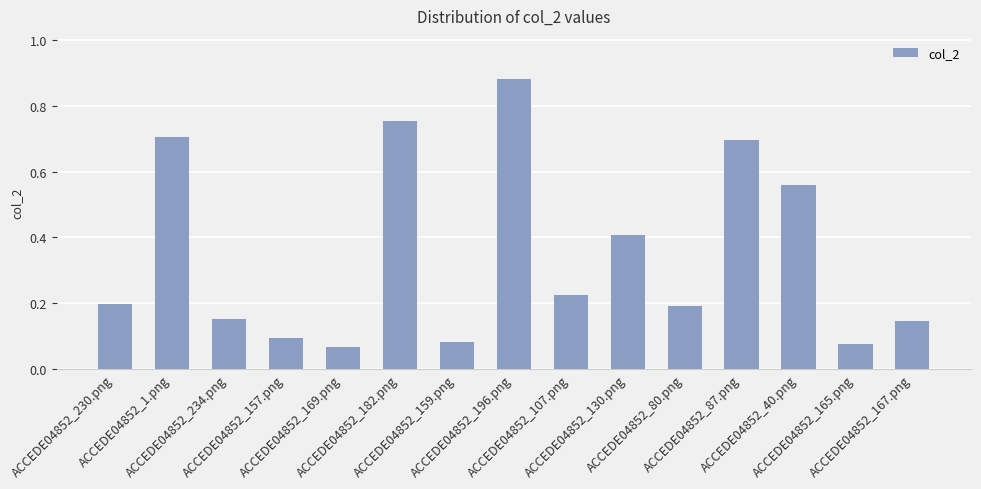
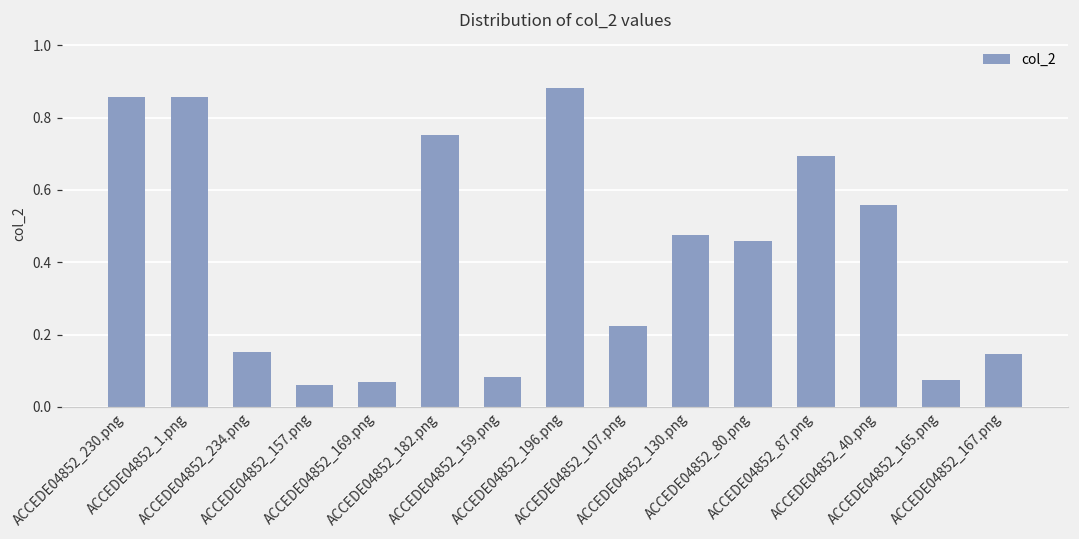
ACCEDE04852_230.png: 0.20 -> 0.86
ACCEDE04852_1.png: 0.70 -> 0.86
ACCEDE04852_157.png: 0.09 -> 0.06
ACCEDE04852_130.png: 0.41 -> 0.48
ACCEDE04852_80.png: 0.19 -> 0.46
